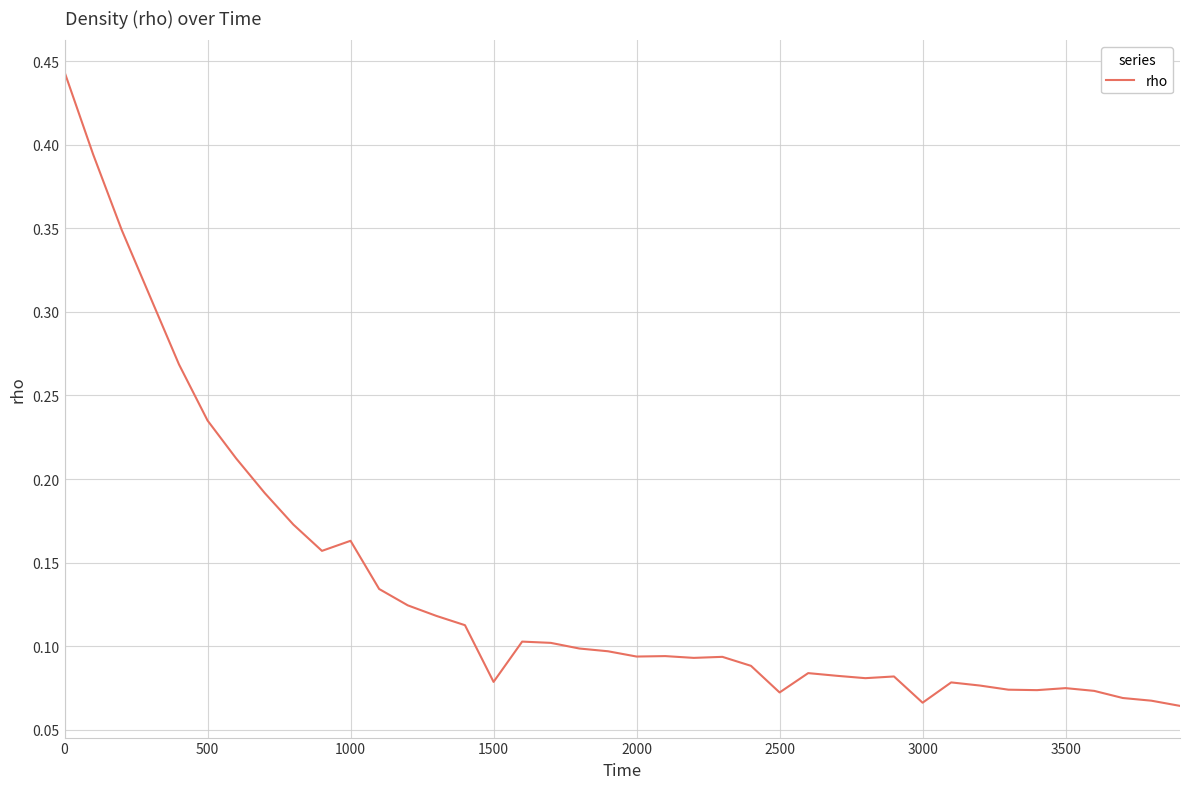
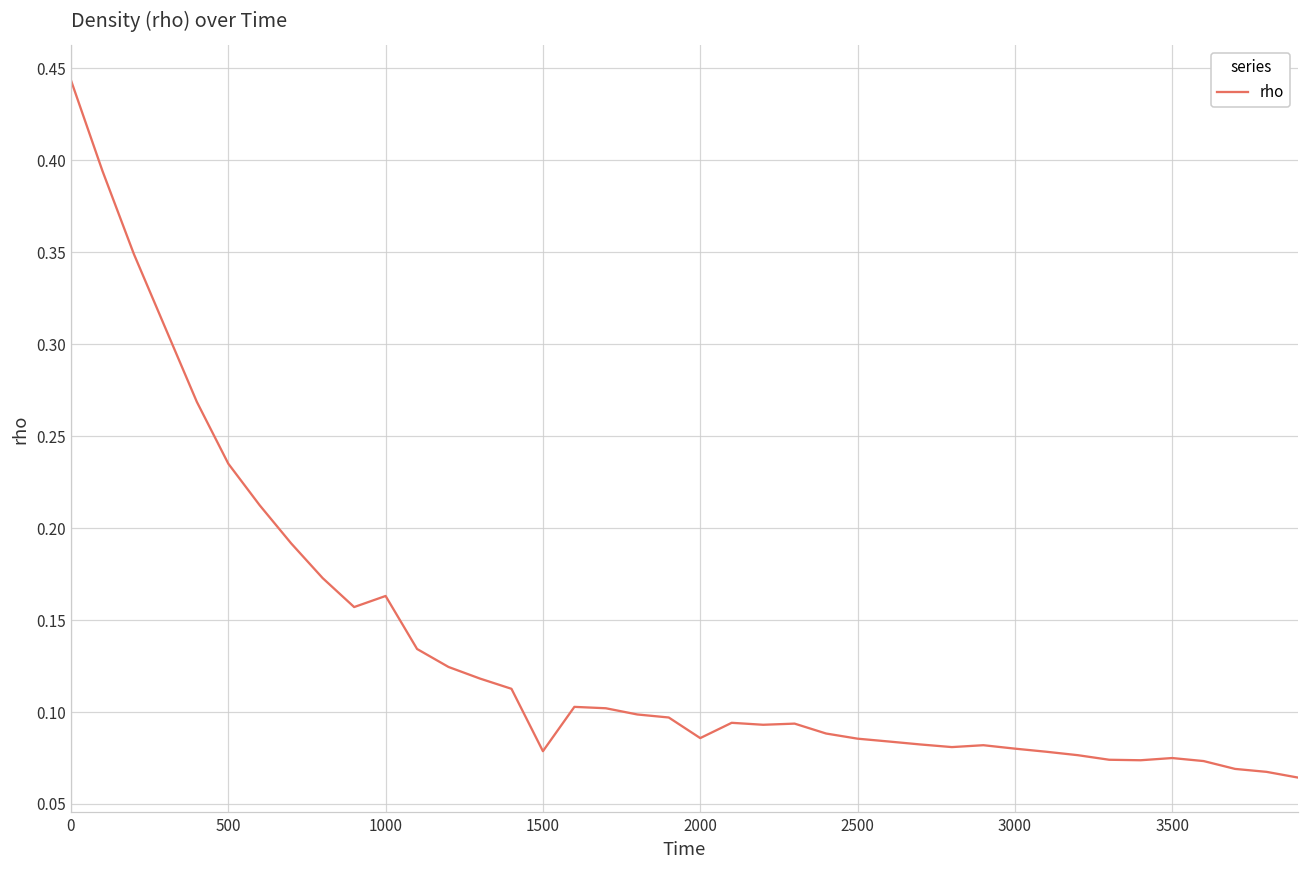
2000: 0.094 -> 0.086
2500: 0.072 -> 0.086
3000: 0.066 -> 0.080
